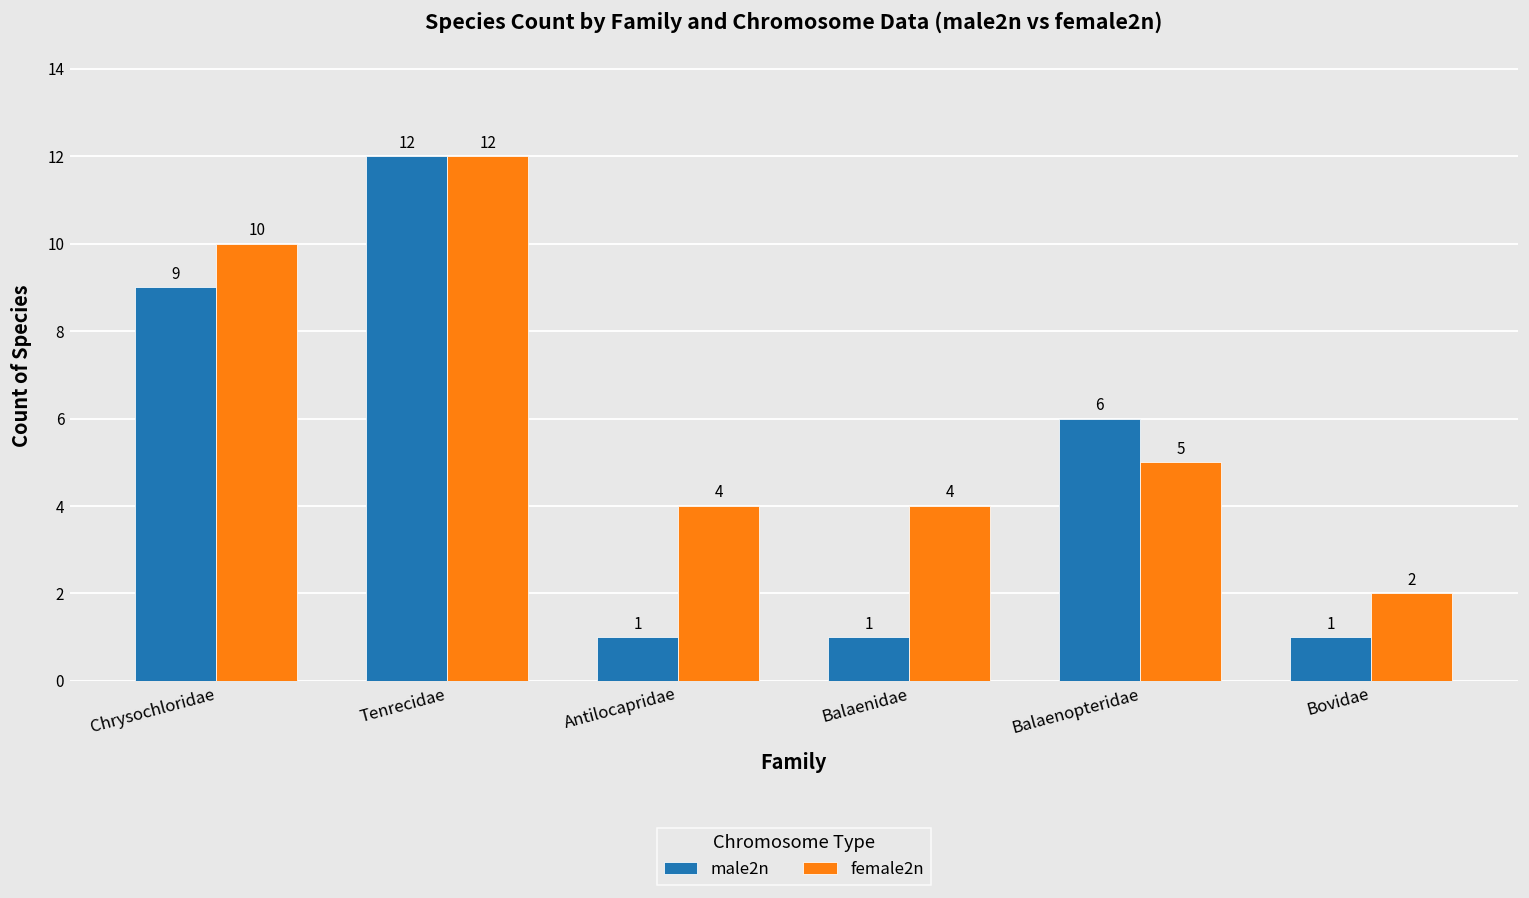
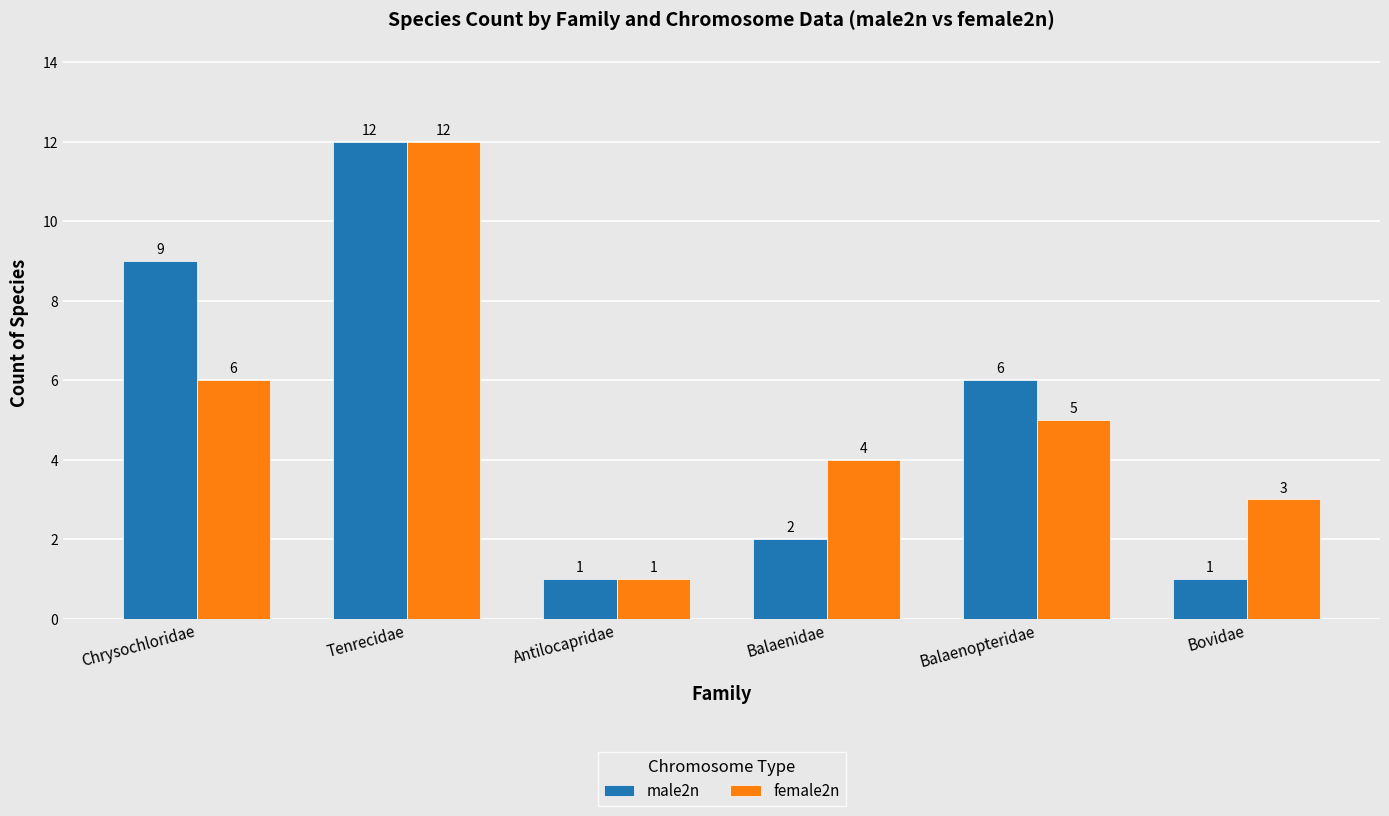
female2n, Chrysochloridae: 10 -> 6
female2n, Antilocapridae: 4 -> 1
male2n, Balaenidae: 1 -> 2
female2n, Bovidae: 2 -> 3
